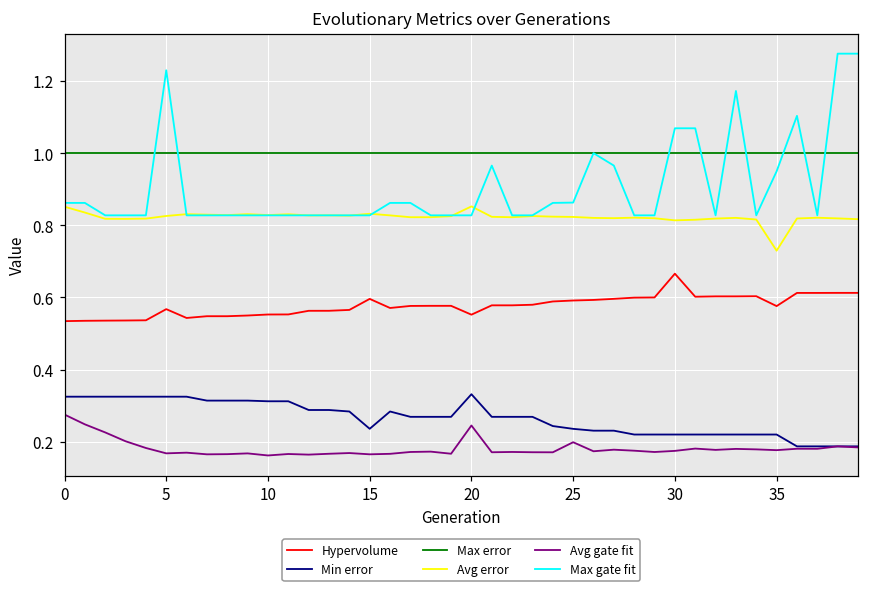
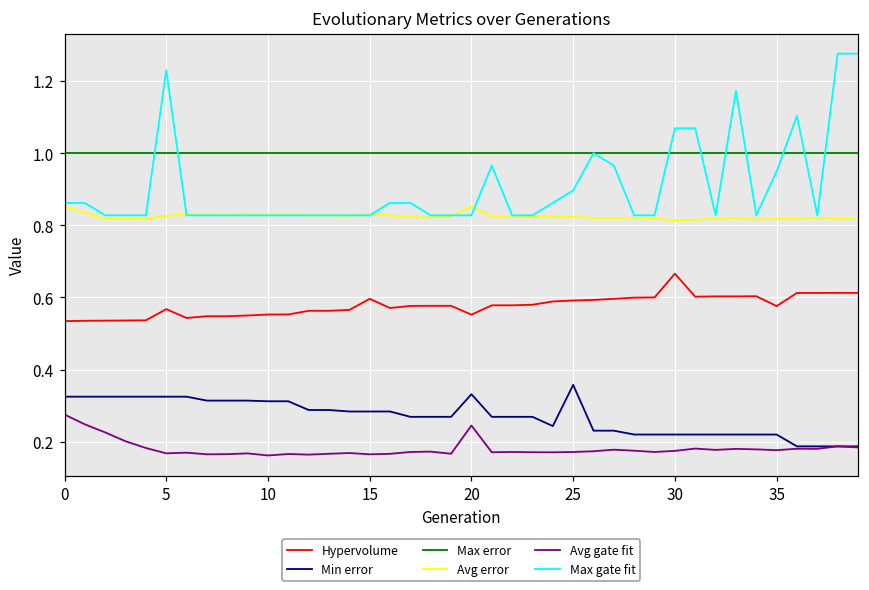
Min error, 15: 0.24 -> 0.28
Min error, 25: 0.24 -> 0.36
Avg gate fit, 25: 0.20 -> 0.17
Max gate fit, 25: 0.86 -> 0.90
Avg error, 35: 0.73 -> 0.82
